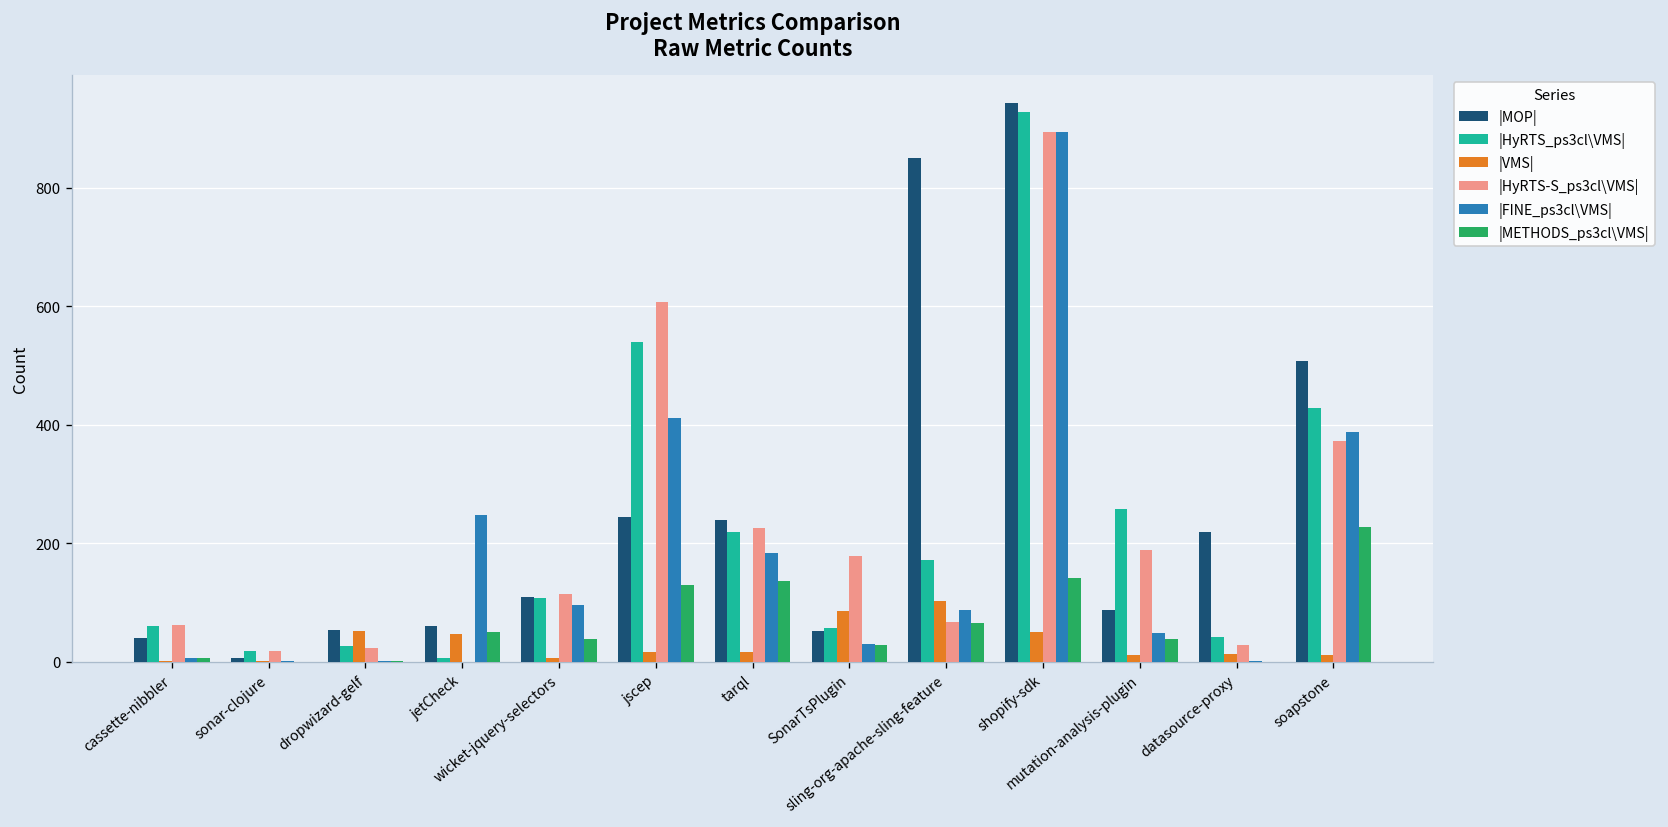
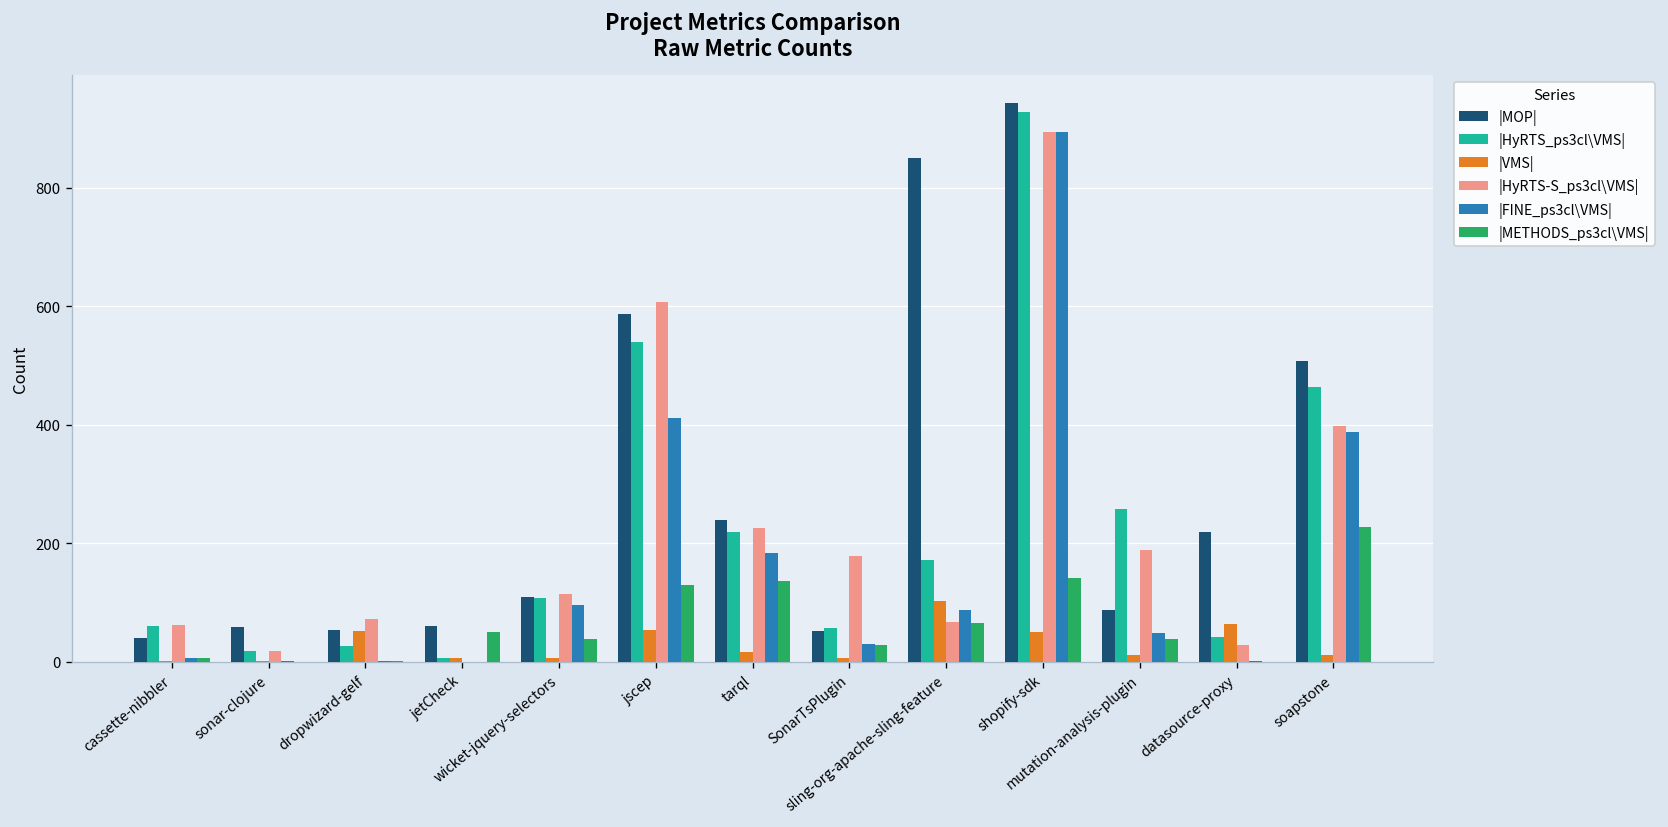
|MOP|, sonar-clojure: 10 -> 60
|HyRTS-S_ps3cl\VMS|, dropwizard-gelf: 20 -> 70
|VMS|, jetCheck: 50 -> 10
|FINE_ps3cl\VMS|, jetCheck: 250 -> 0
|MOP|, jscep: 250 -> 590
|VMS|, jscep: 20 -> 50
|VMS|, SonarTsPlugin: 90 -> 10
|VMS|, datasource-proxy: 10 -> 60
|HyRTS_ps3cl\VMS|, soapstone: 430 -> 460
|HyRTS-S_ps3cl\VMS|, soapstone: 370 -> 400
